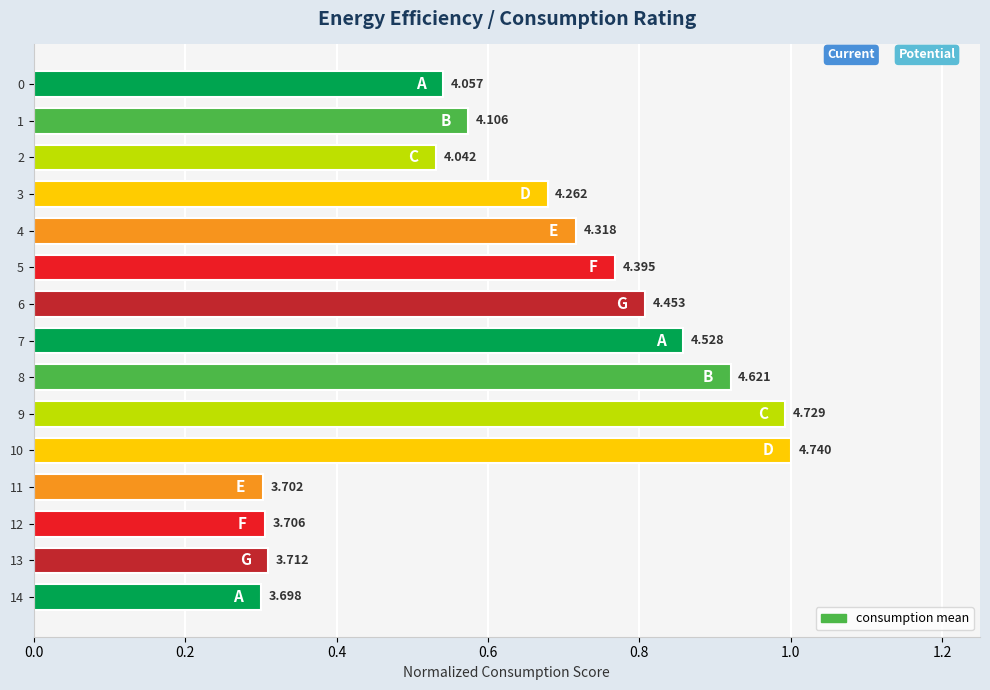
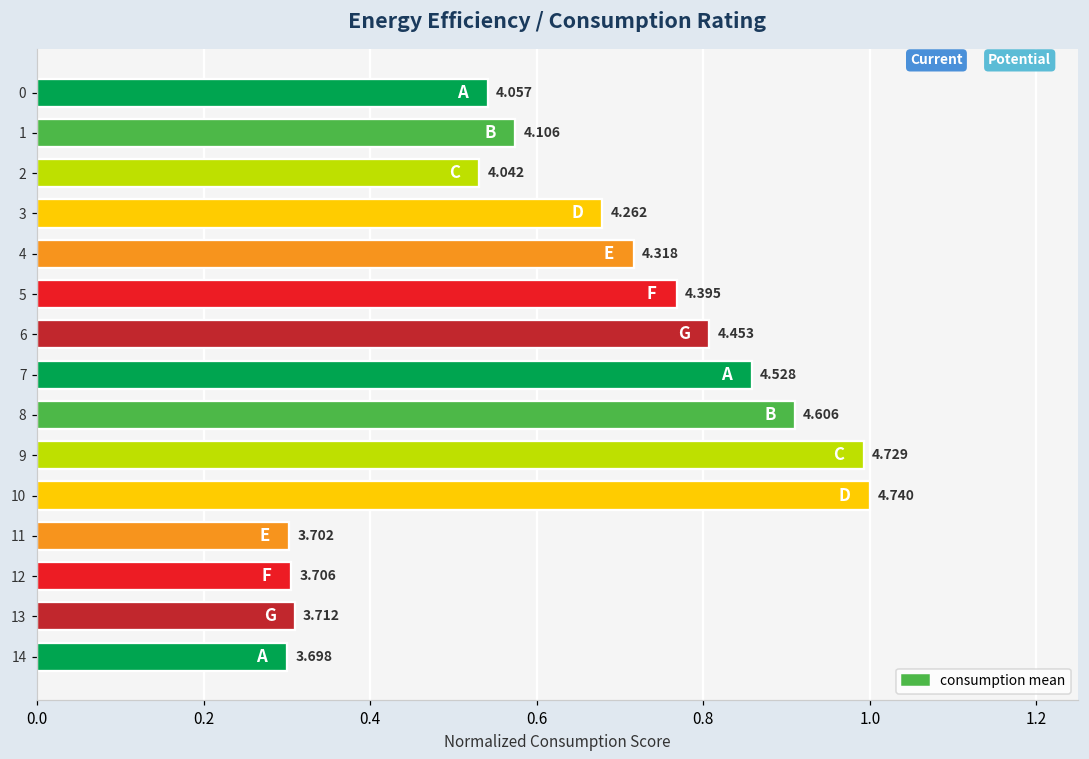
8: 4.621 -> 4.606
